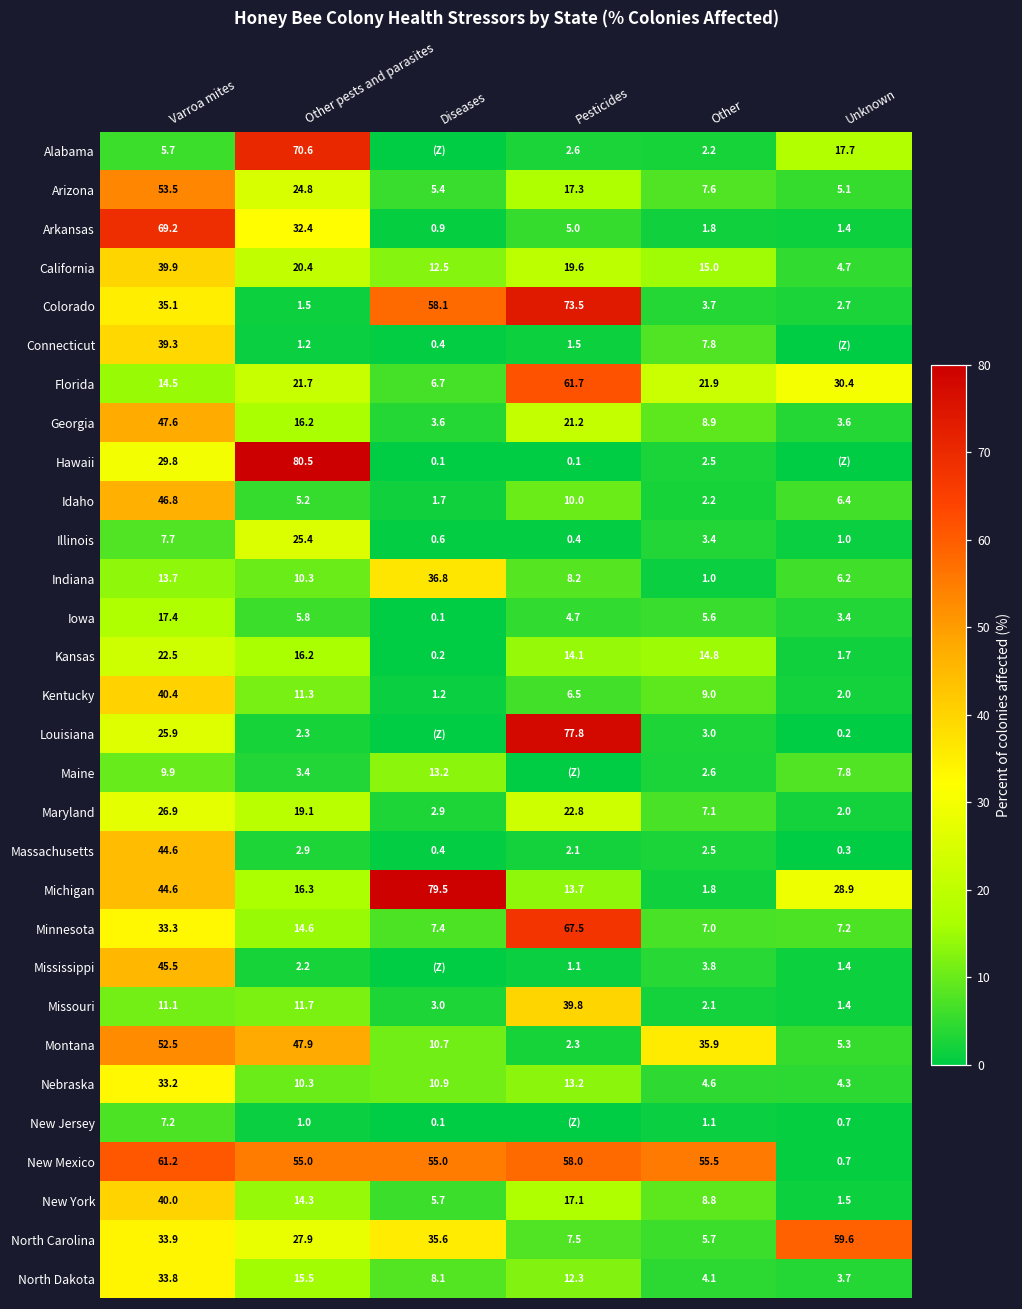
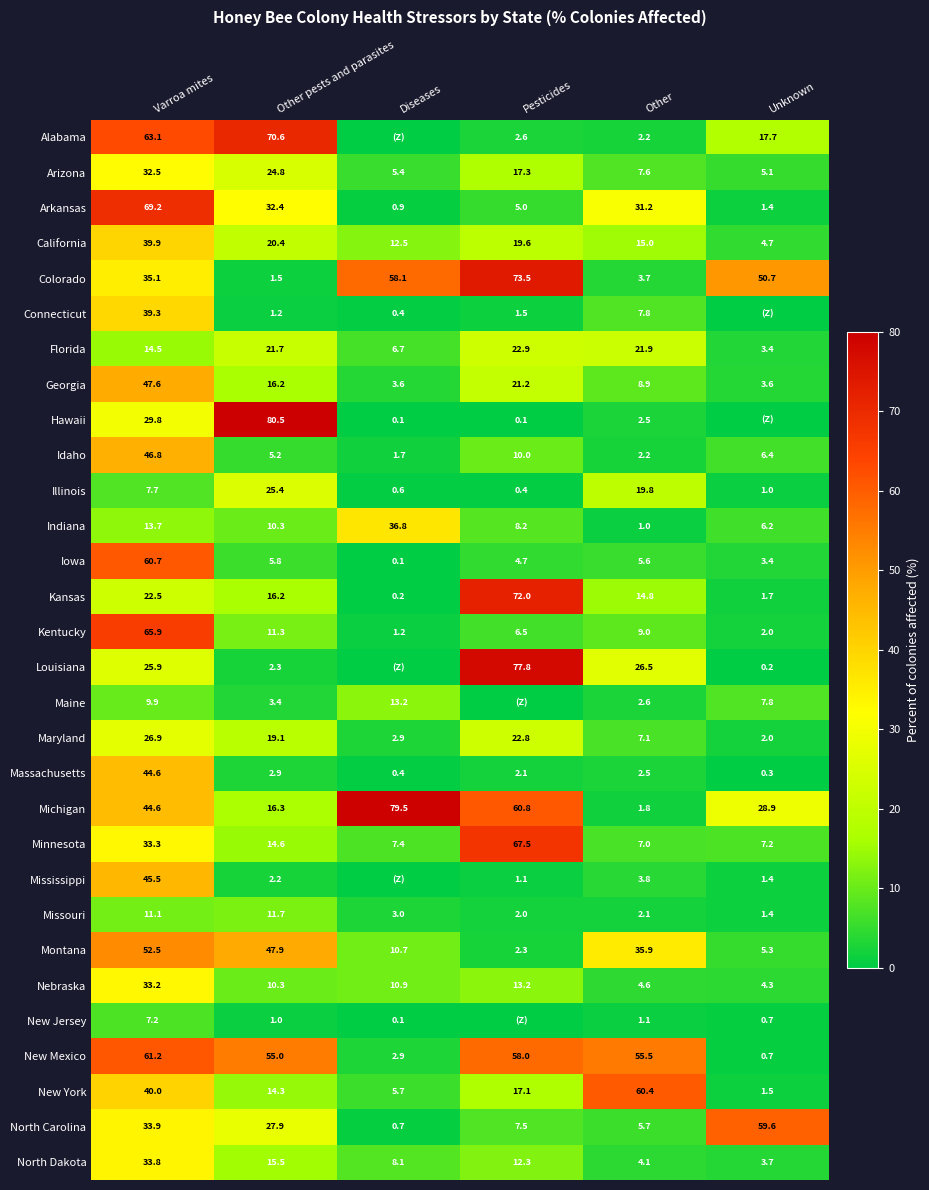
Alabama, Varroa mites: 5.7 -> 63.1
Arizona, Varroa mites: 53.5 -> 32.5
Arkansas, Other: 1.8 -> 31.2
Colorado, Unknown: 2.7 -> 50.7
Florida, Pesticides: 61.7 -> 22.9
Florida, Unknown: 30.4 -> 3.4
Illinois, Other: 3.4 -> 19.8
Iowa, Varroa mites: 17.4 -> 60.7
Kansas, Pesticides: 14.1 -> 72.0
Kentucky, Varroa mites: 40.4 -> 65.9
Louisiana, Other: 3.0 -> 26.5
Michigan, Pesticides: 13.7 -> 60.8
Missouri, Pesticides: 39.8 -> 2.0
New Mexico, Diseases: 55.0 -> 2.9
New York, Other: 8.8 -> 60.4
North Carolina, Diseases: 35.6 -> 0.7
